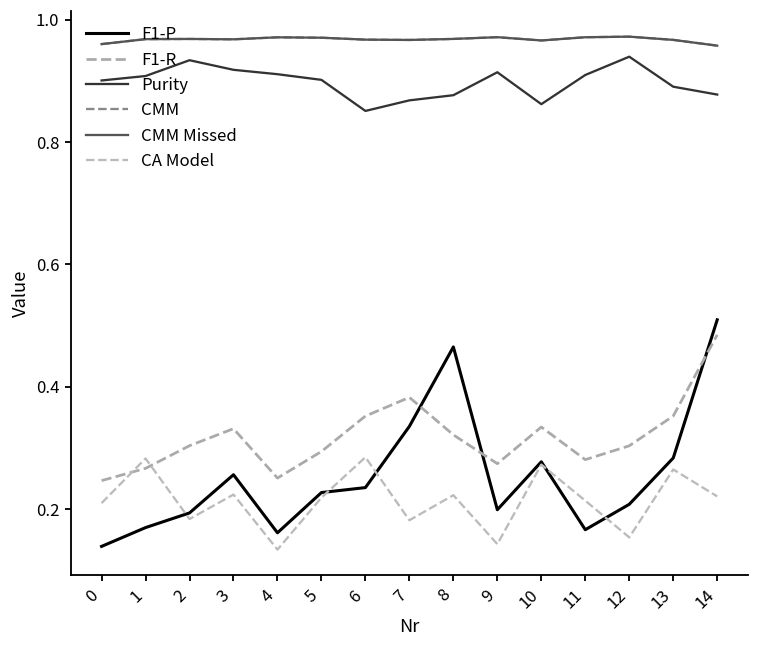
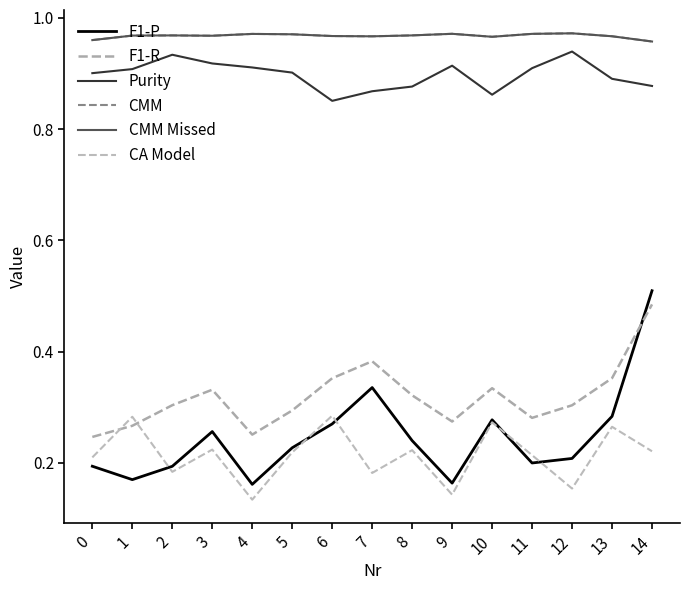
F1-P, 0: 0.14 -> 0.19
F1-P, 6: 0.24 -> 0.27
F1-P, 8: 0.47 -> 0.24
F1-P, 9: 0.20 -> 0.16
F1-P, 11: 0.17 -> 0.20
